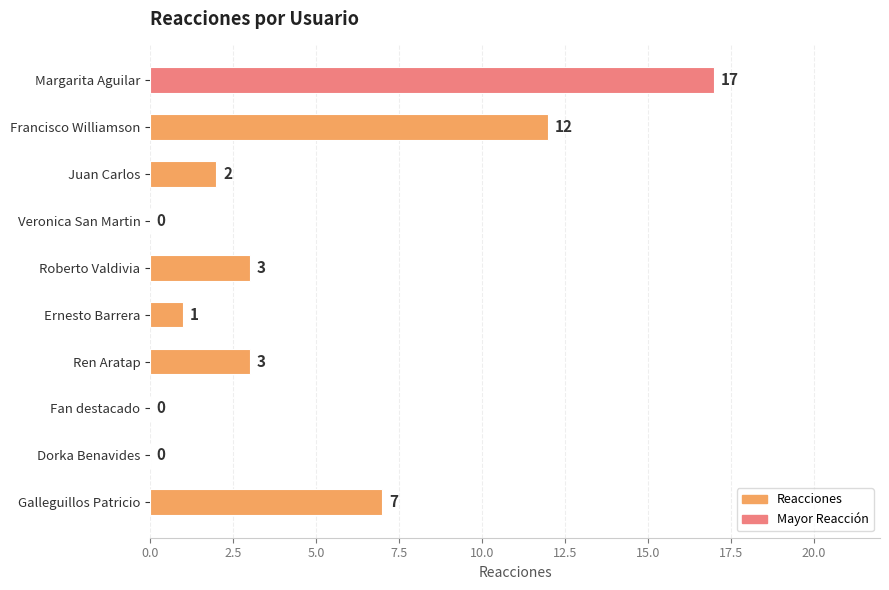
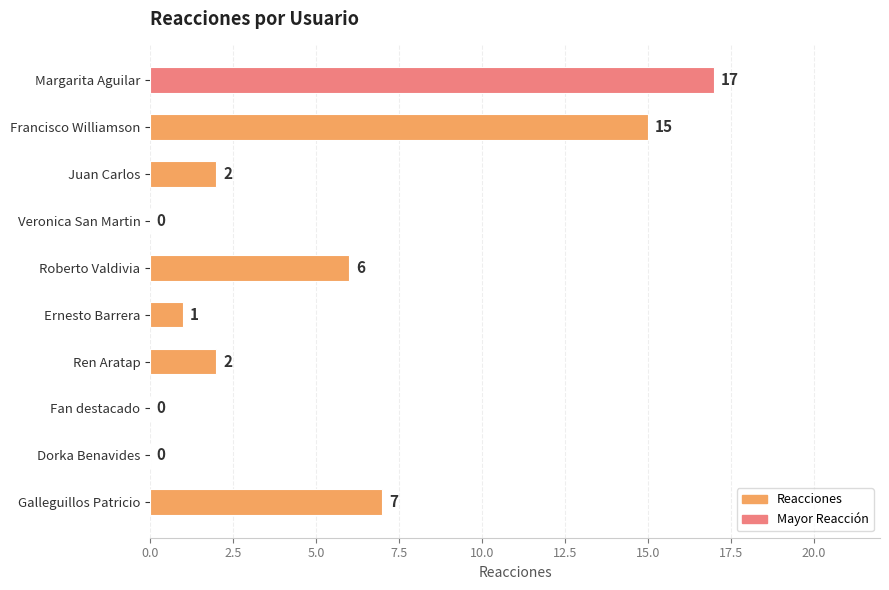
Francisco Williamson: 12 -> 15
Roberto Valdivia: 3 -> 6
Ren Aratap: 3 -> 2
